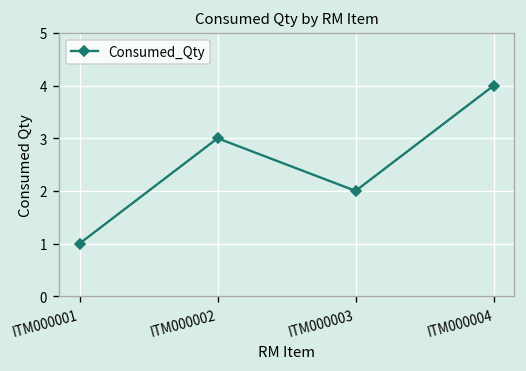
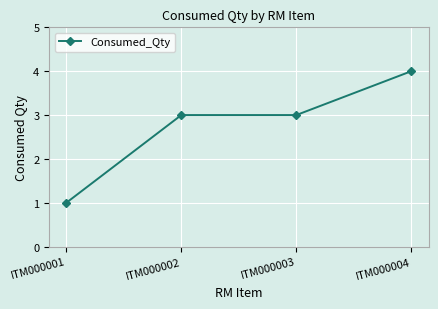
ITM000003: 2 -> 3
